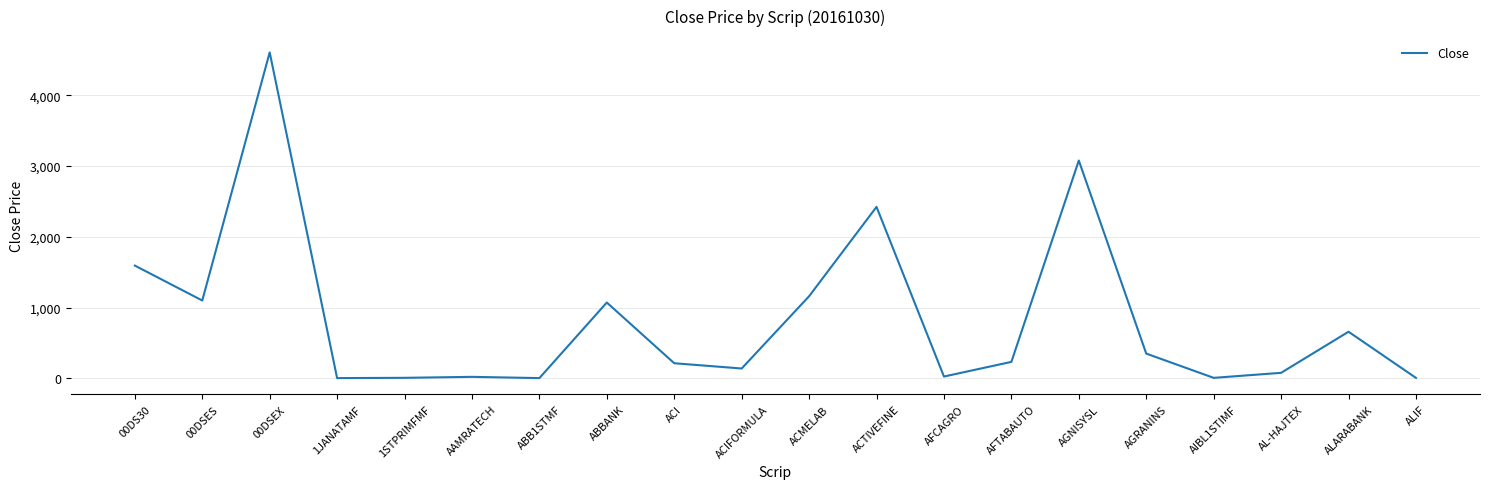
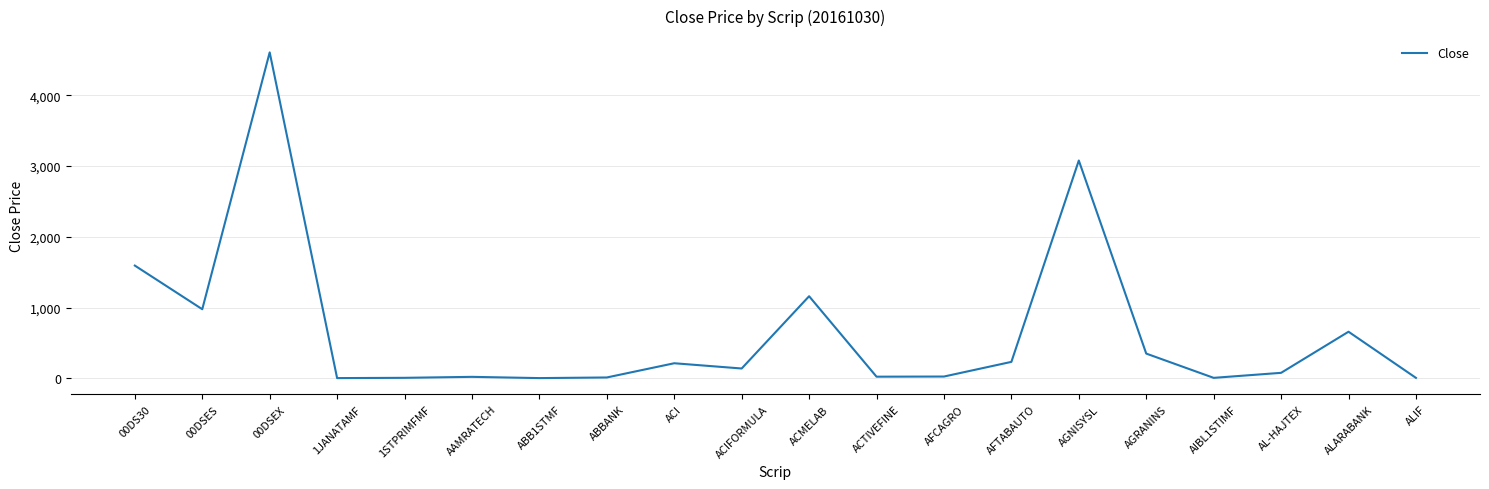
00DSES: 1,100 -> 1,000
ABBANK: 1,100 -> 0
ACTIVEFINE: 2,400 -> 0
